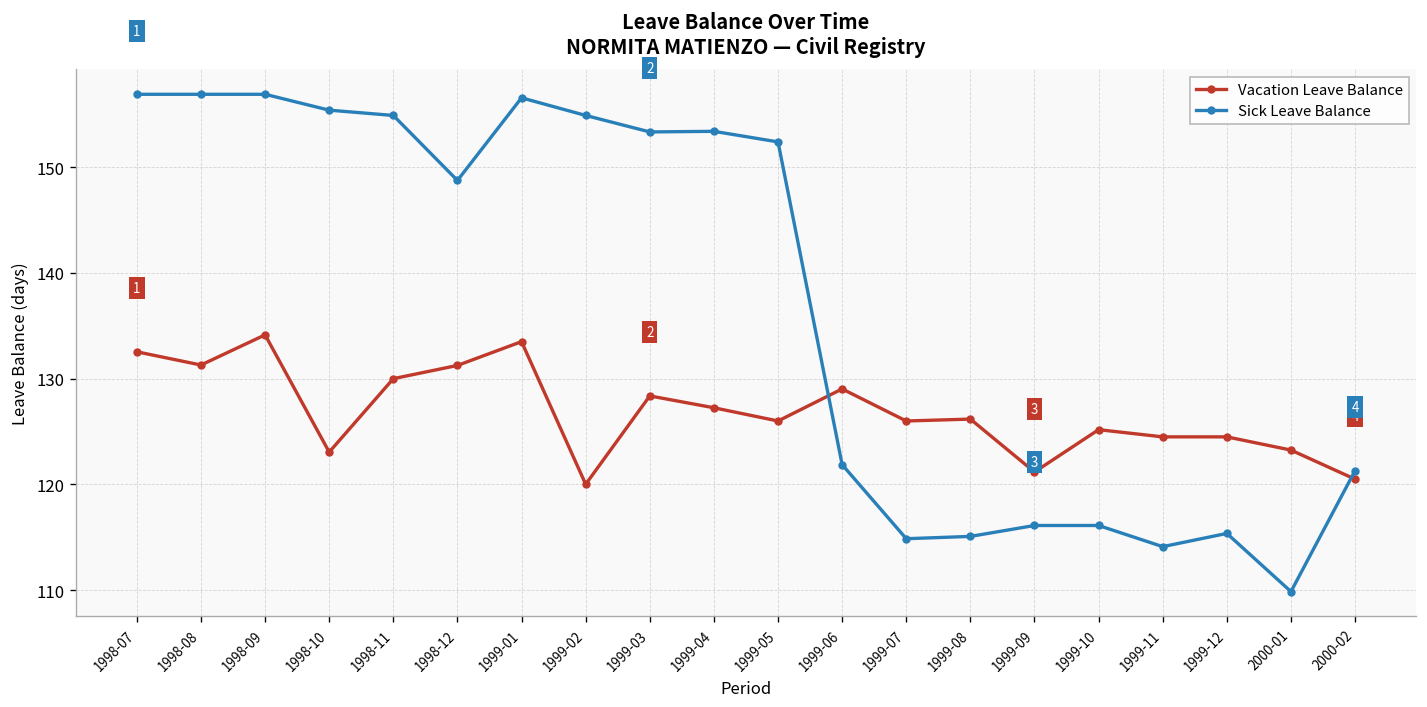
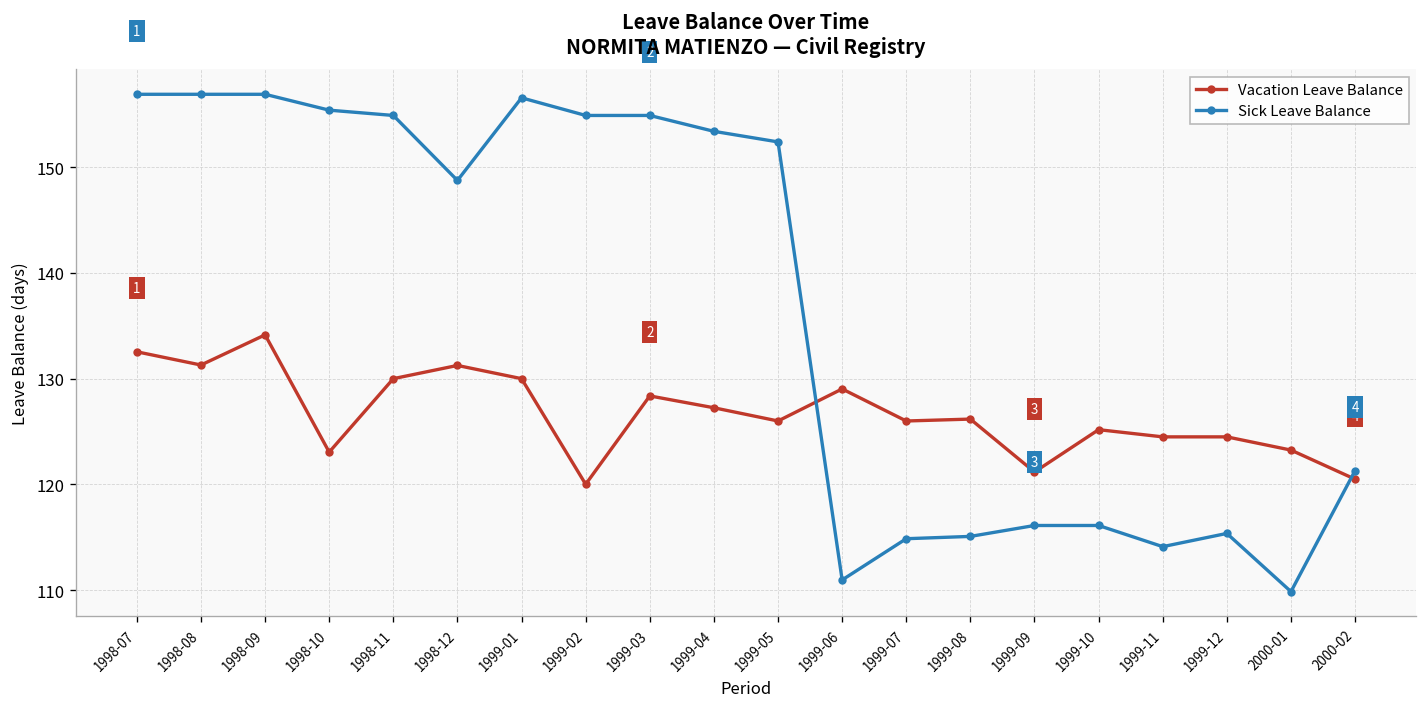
Vacation Leave Balance, 1999-01: 134 -> 130
Sick Leave Balance, 1999-03: 153 -> 155
Sick Leave Balance, 1999-06: 122 -> 111
